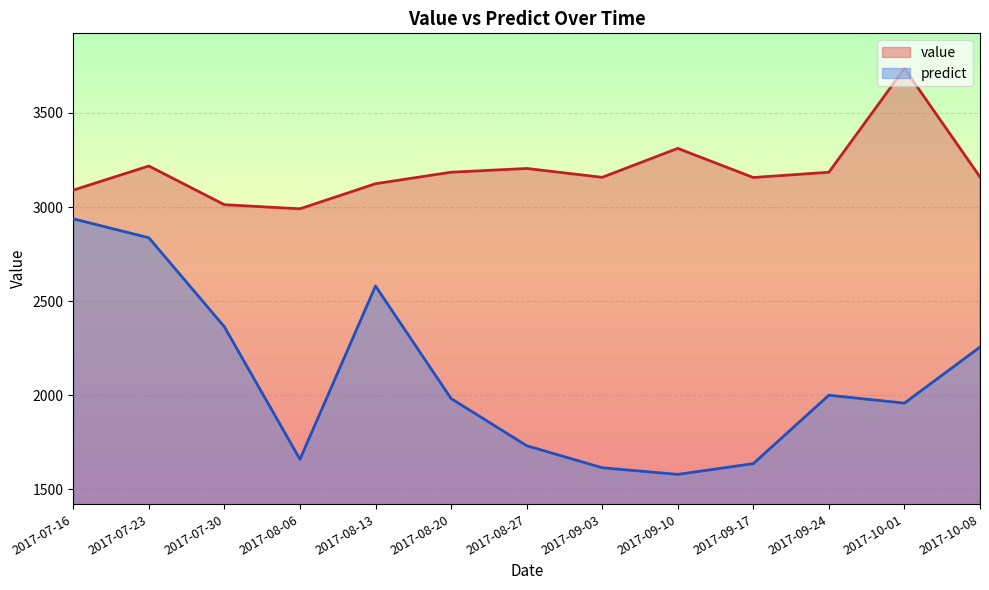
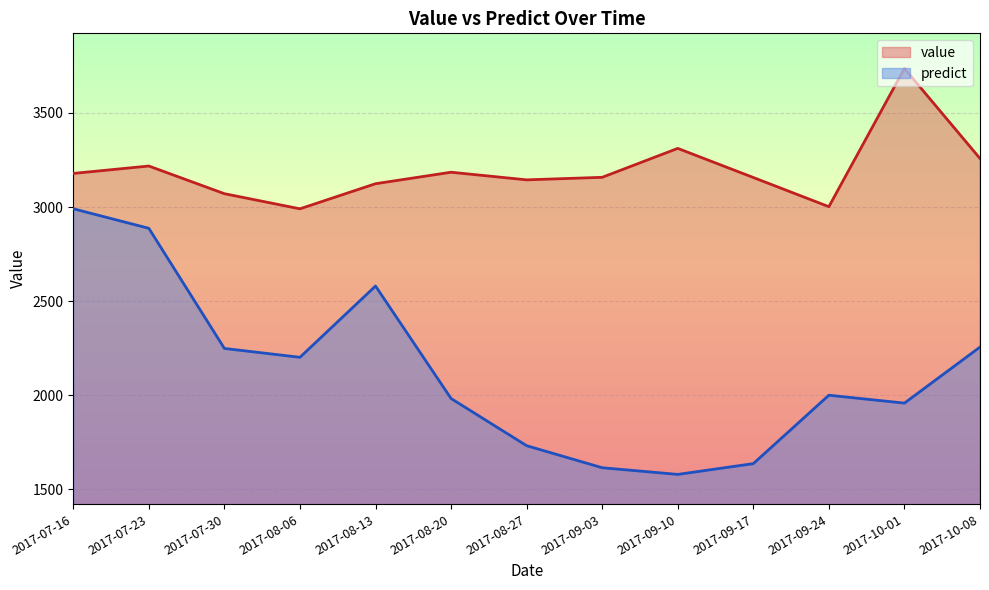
value, 2017-07-16: 3090 -> 3180
predict, 2017-07-16: 2940 -> 2990
predict, 2017-07-23: 2840 -> 2890
value, 2017-07-30: 3010 -> 3070
predict, 2017-07-30: 2360 -> 2250
predict, 2017-08-06: 1660 -> 2200
value, 2017-08-27: 3210 -> 3140
value, 2017-09-24: 3180 -> 3000
value, 2017-10-08: 3160 -> 3260
